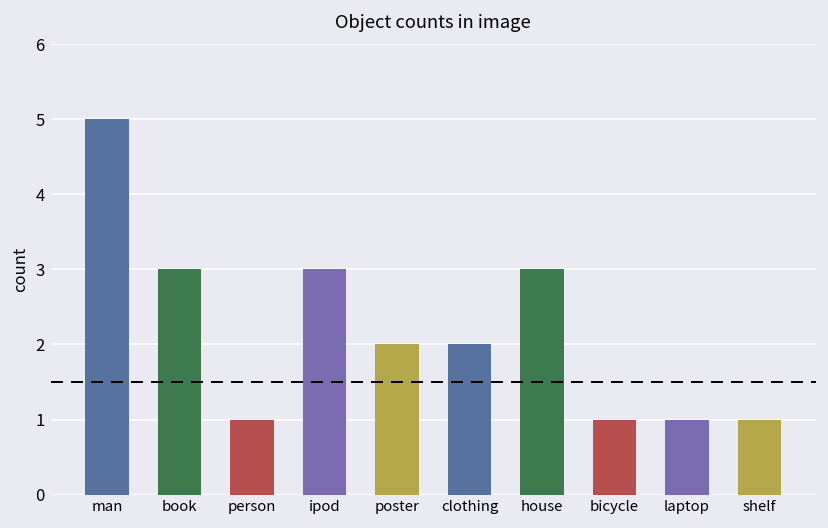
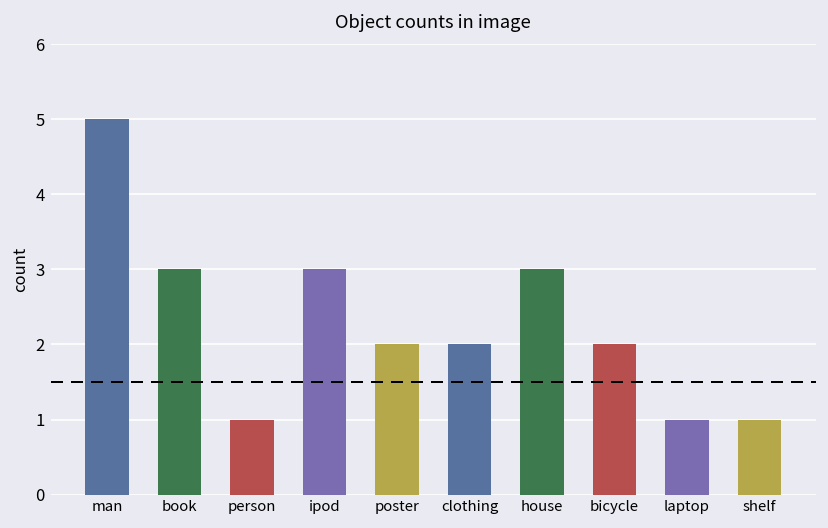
bicycle: 1 -> 2
